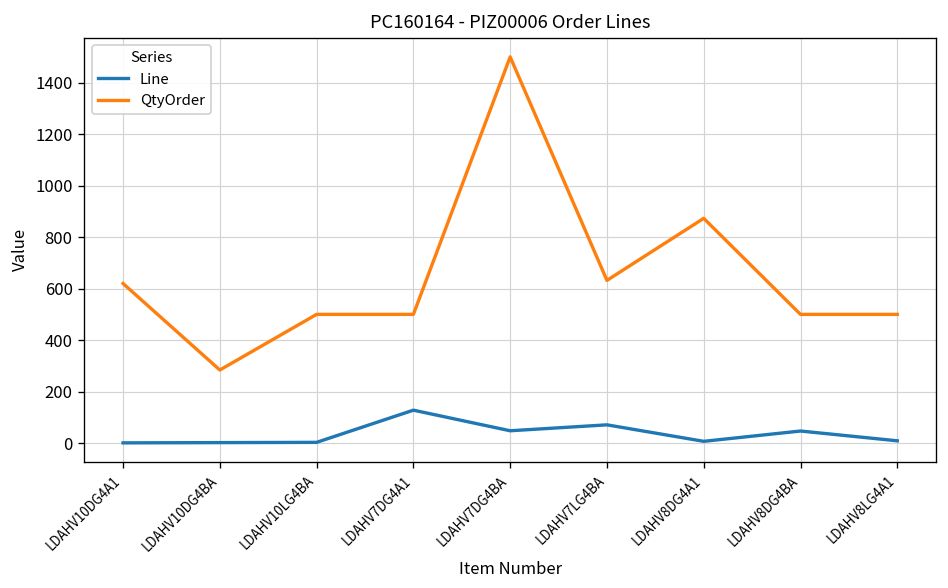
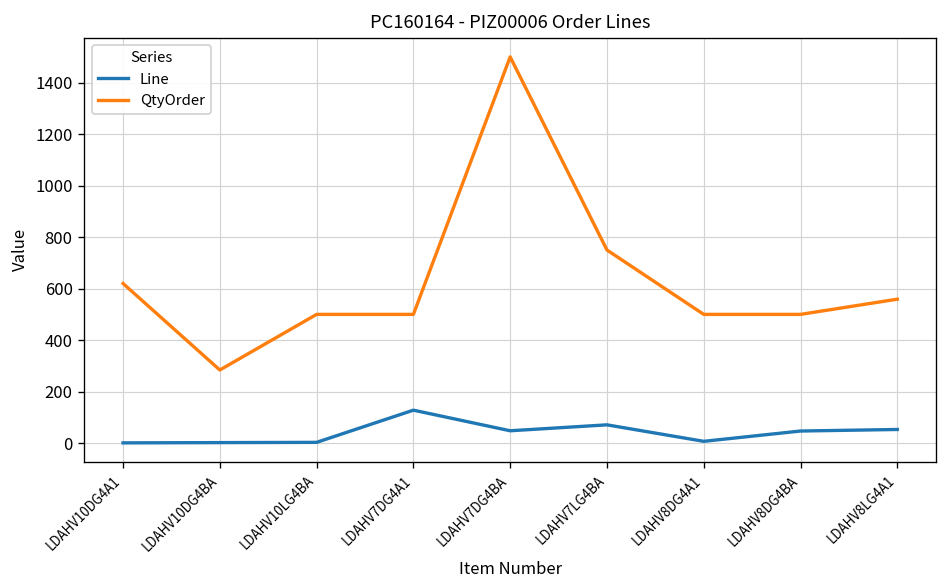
QtyOrder, LDAHV7LG4BA: 630 -> 750
QtyOrder, LDAHV8DG4A1: 870 -> 500
Line, LDAHV8LG4A1: 10 -> 50
QtyOrder, LDAHV8LG4A1: 500 -> 560
